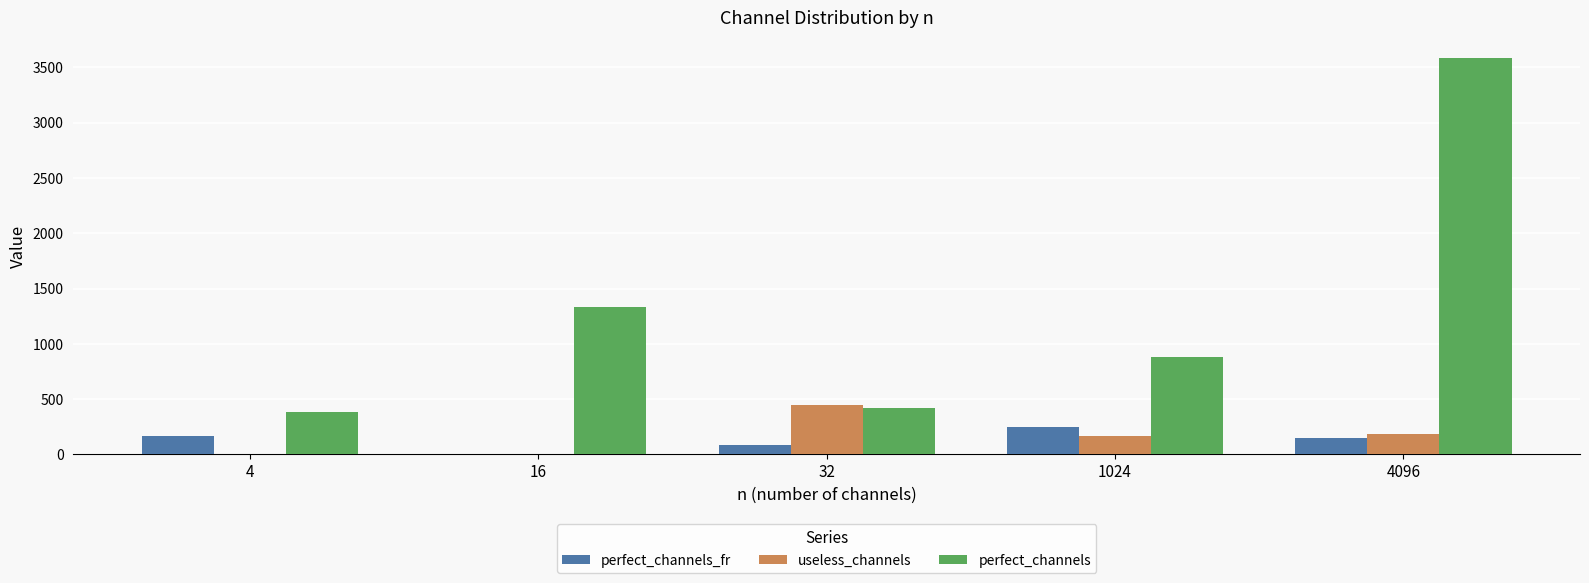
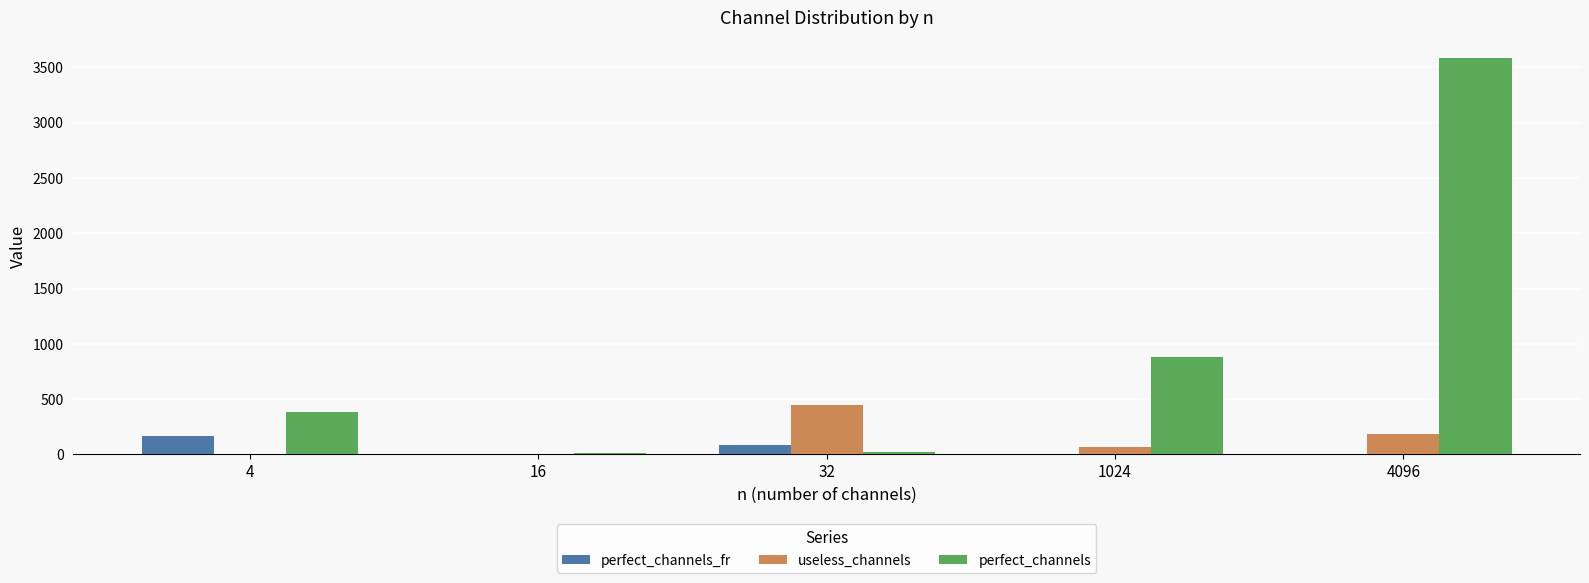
perfect_channels, 16: 1330 -> 10
perfect_channels, 32: 420 -> 30
perfect_channels_fr, 1024: 250 -> 0
useless_channels, 1024: 160 -> 70
perfect_channels_fr, 4096: 150 -> 0
